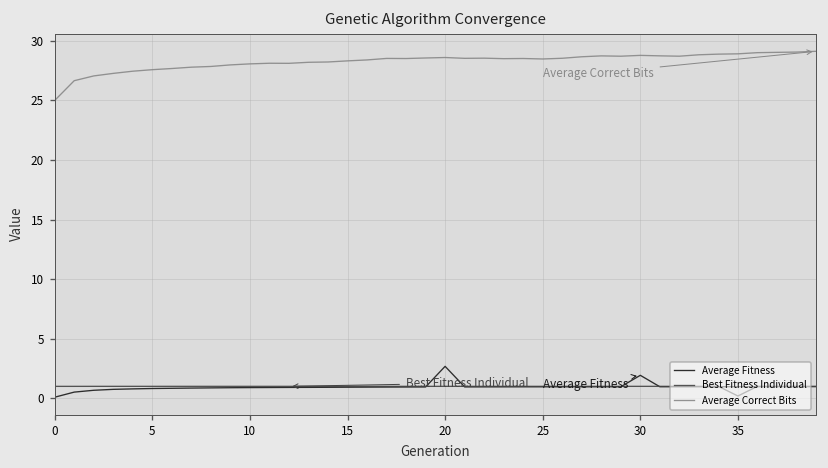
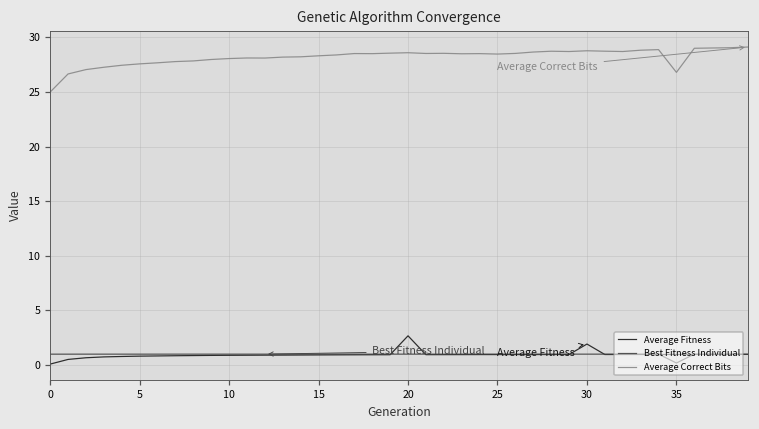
Average Correct Bits, 35: 29 -> 27
